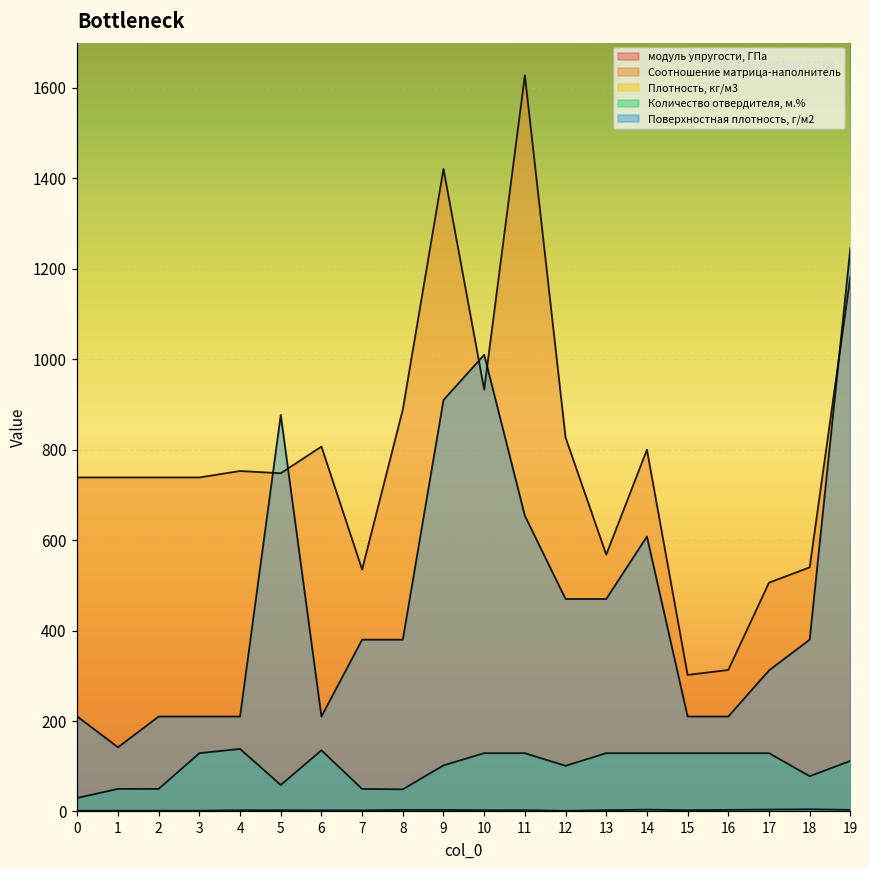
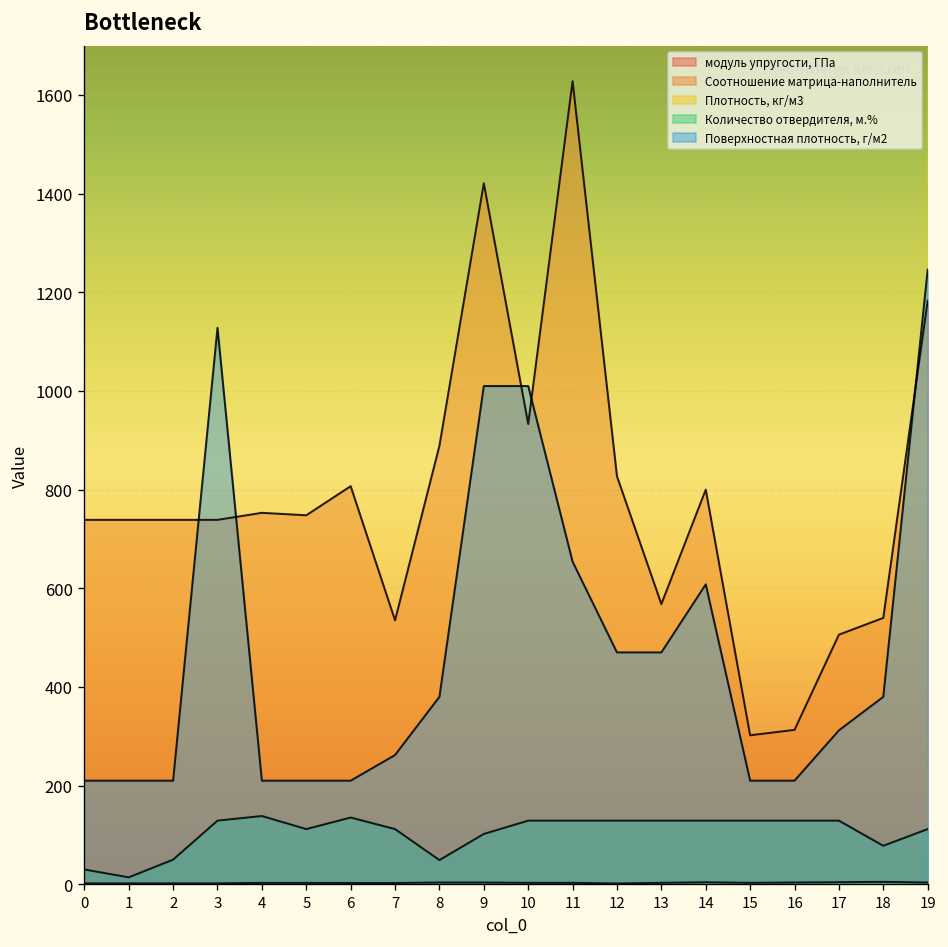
Количество отвердителя, м.%, 1: 50 -> 10
Поверхностная плотность, г/м2, 1: 140 -> 210
Поверхностная плотность, г/м2, 3: 210 -> 1130
Количество отвердителя, м.%, 5: 60 -> 110
Поверхностная плотность, г/м2, 5: 880 -> 210
Количество отвердителя, м.%, 7: 50 -> 110
Поверхностная плотность, г/м2, 7: 380 -> 260
Поверхностная плотность, г/м2, 9: 910 -> 1010
Количество отвердителя, м.%, 12: 100 -> 130
